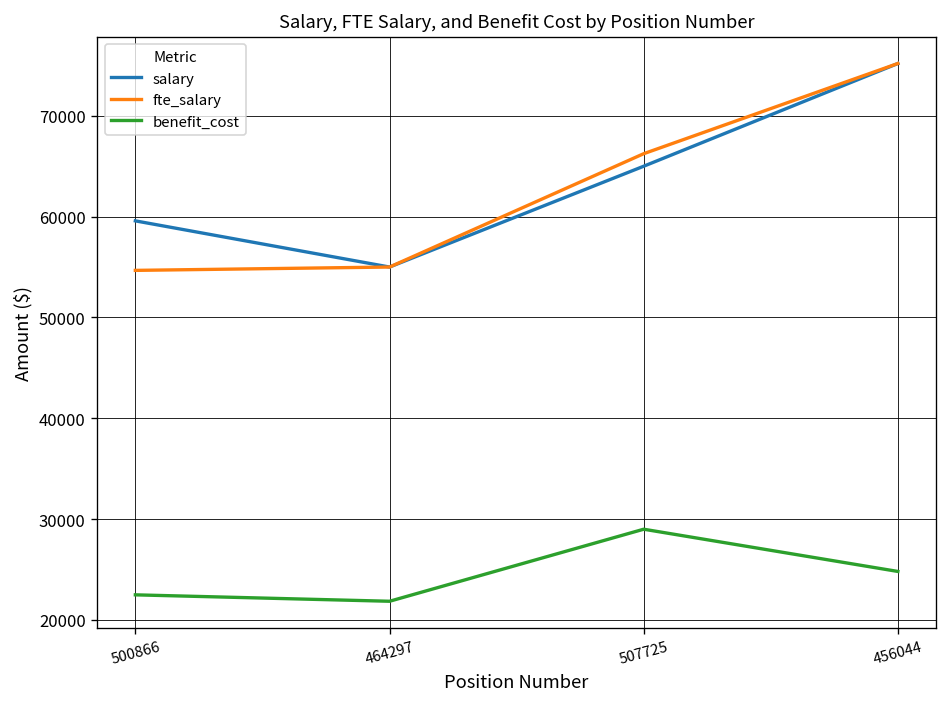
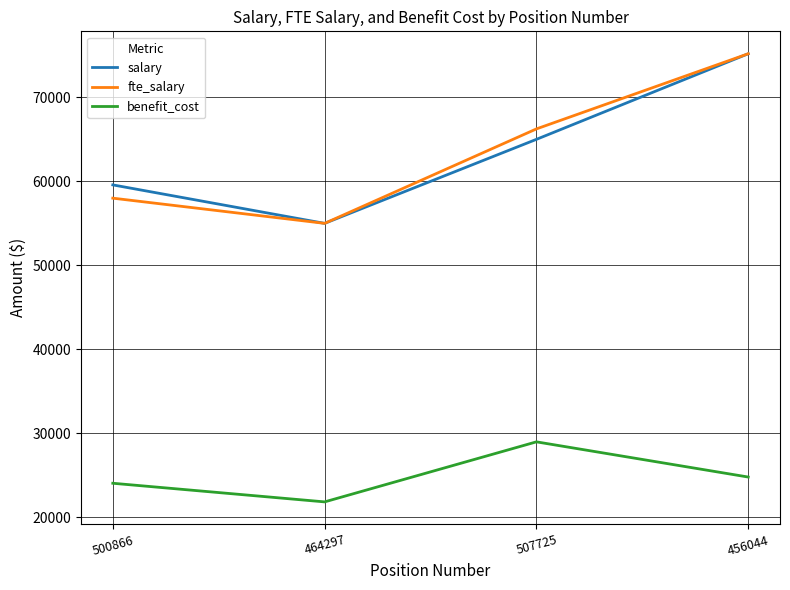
fte_salary, 500866: 55000 -> 58000
benefit_cost, 500866: 22000 -> 24000
